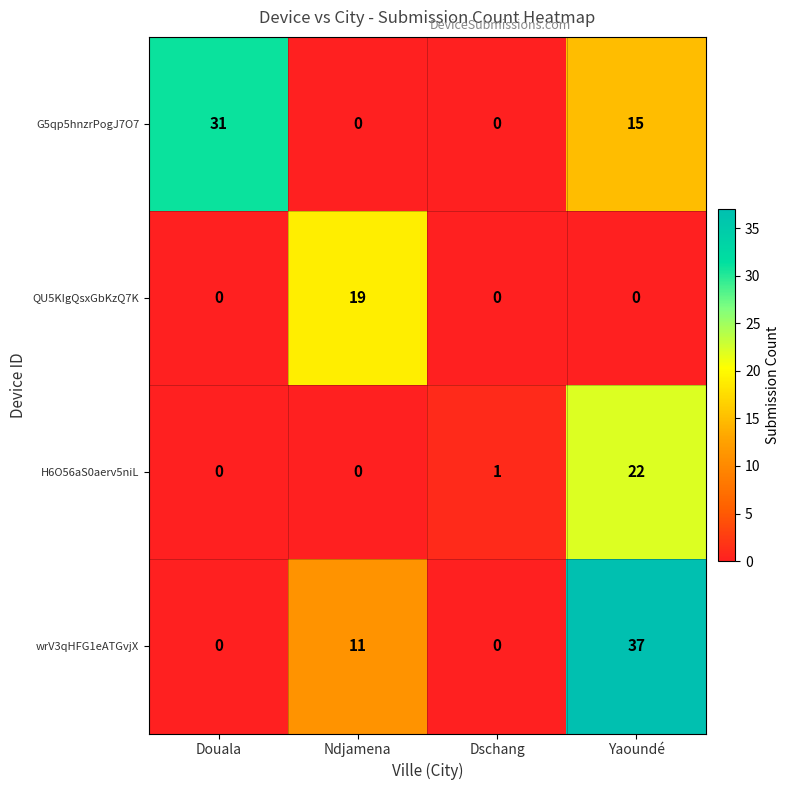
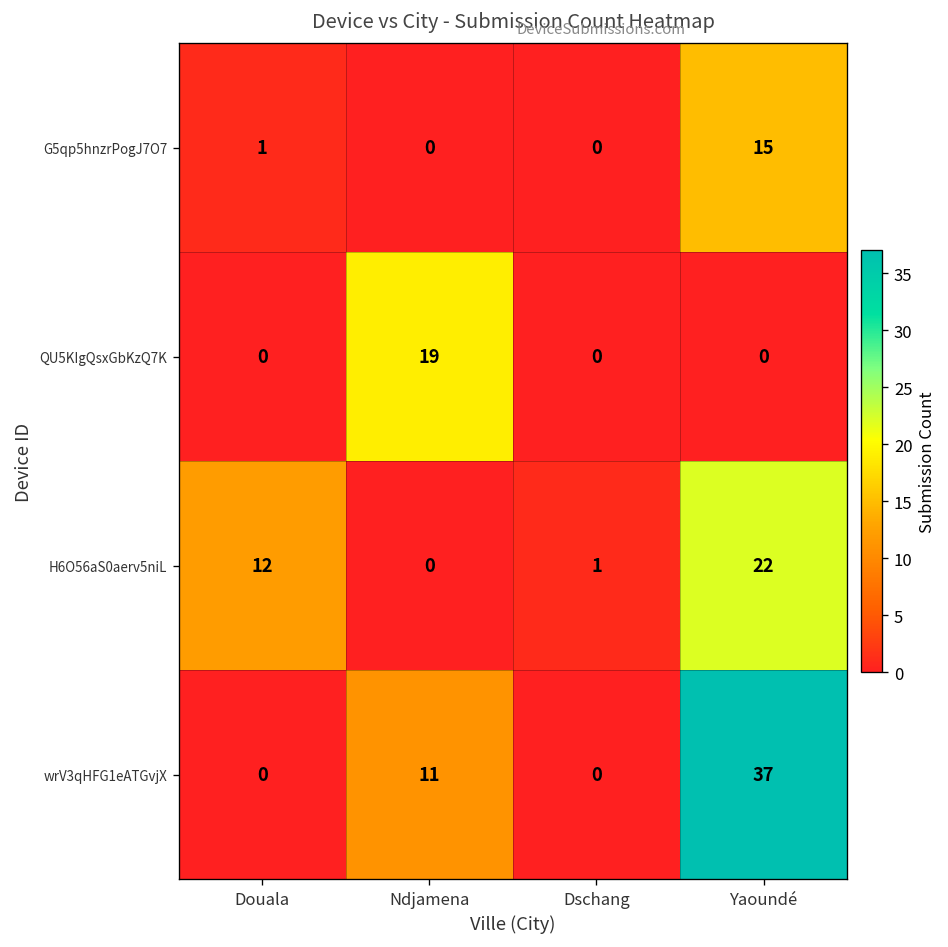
G5qp5hnzrPogJ7O7, Douala: 31 -> 1
H6O56aS0aerv5niL, Douala: 0 -> 12
